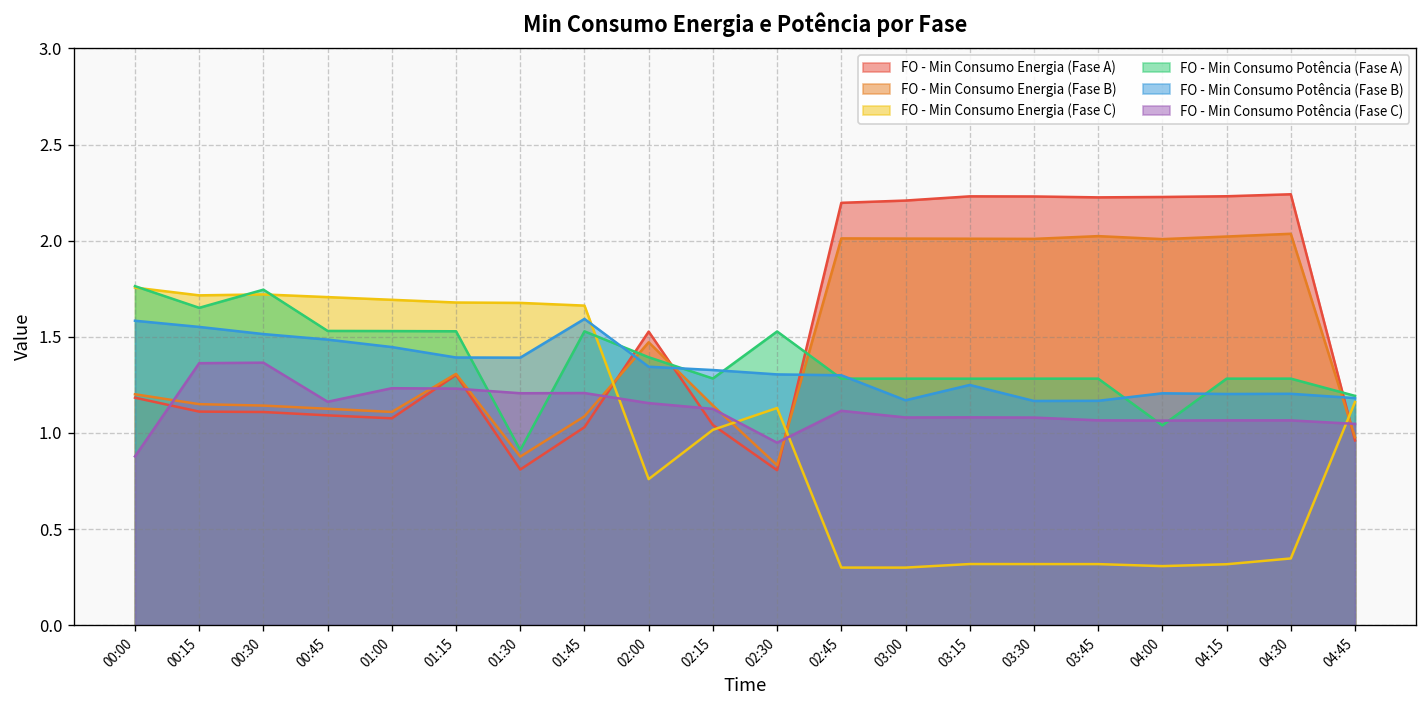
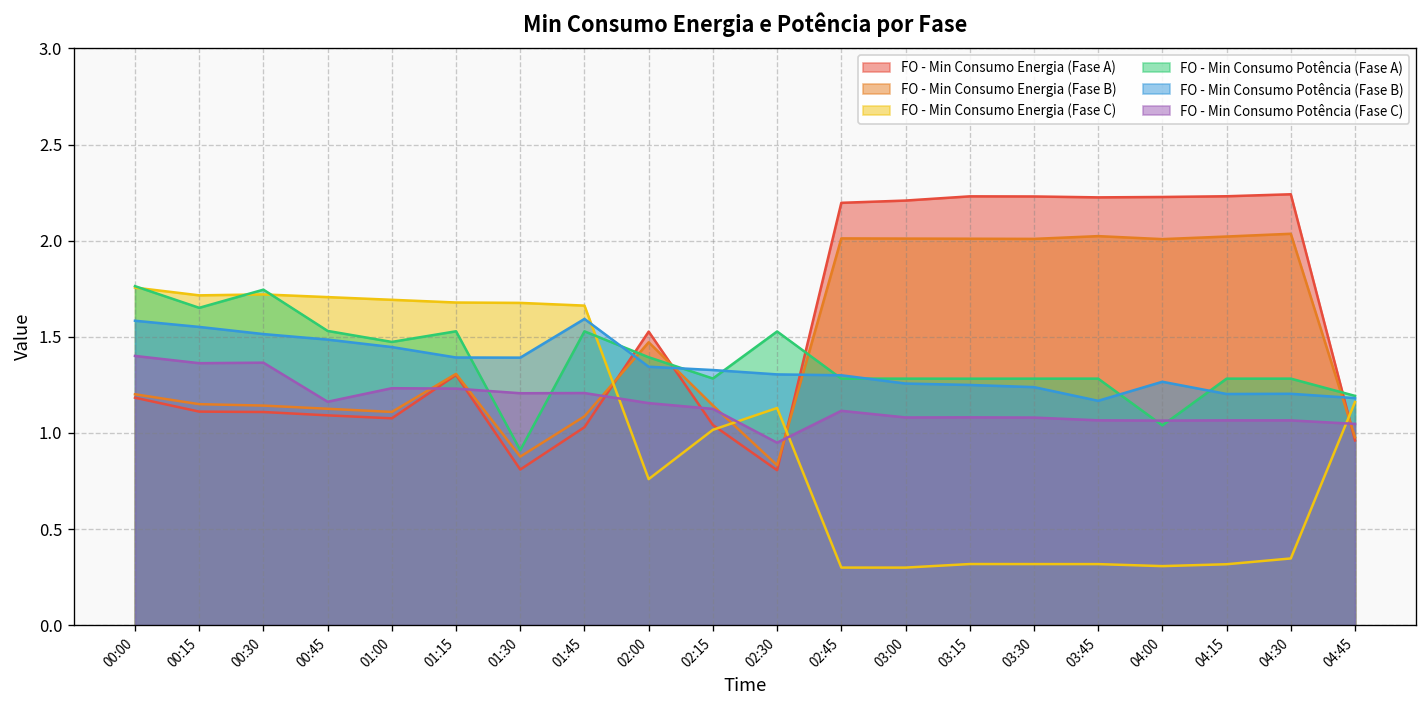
FO - Min Consumo Potência (Fase C), 00:00: 0.88 -> 1.40
FO - Min Consumo Potência (Fase A), 01:00: 1.53 -> 1.47
FO - Min Consumo Potência (Fase B), 03:00: 1.17 -> 1.26
FO - Min Consumo Potência (Fase B), 03:30: 1.17 -> 1.24
FO - Min Consumo Potência (Fase B), 04:00: 1.21 -> 1.27
